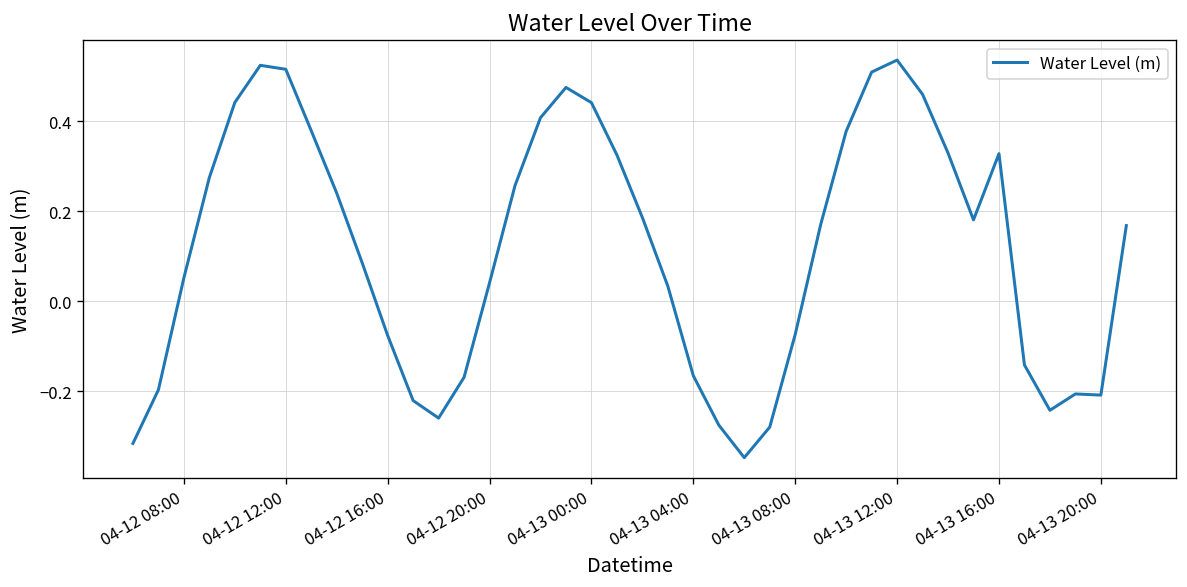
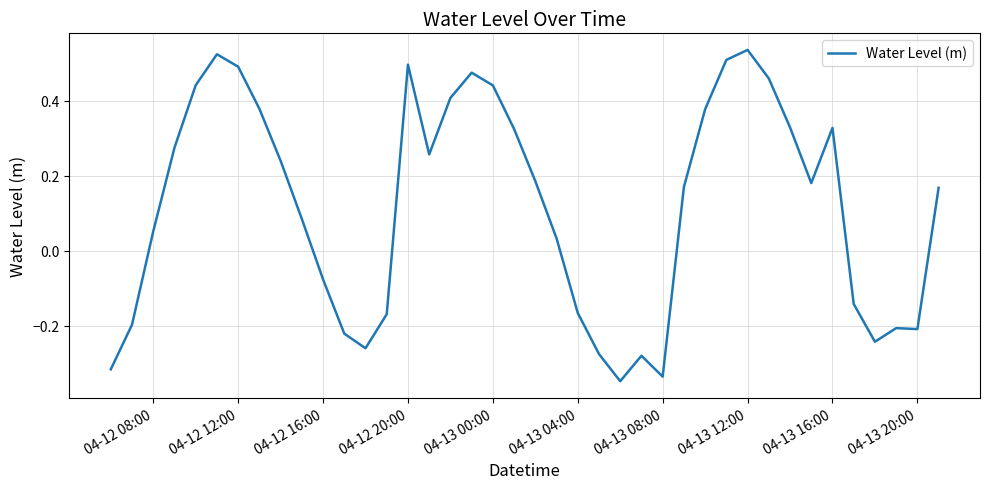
04-12 12:00: 0.52 -> 0.49
04-12 20:00: 0.04 -> 0.50
04-13 08:00: -0.07 -> -0.34
